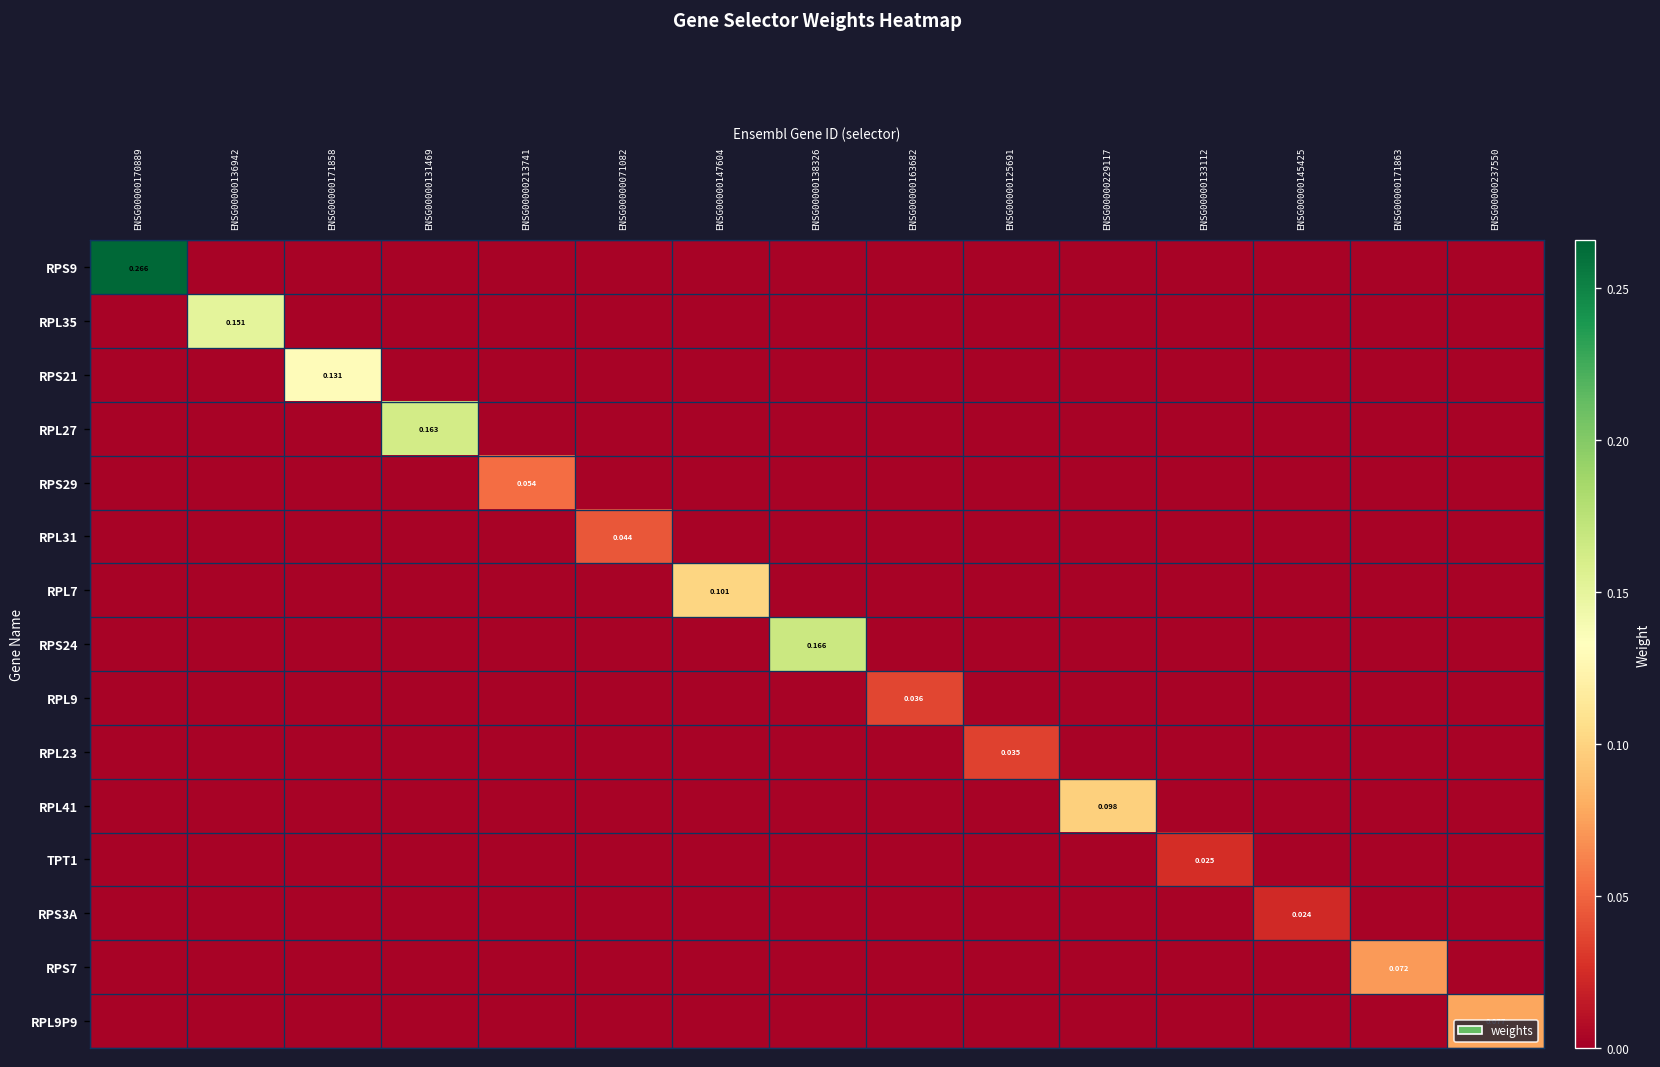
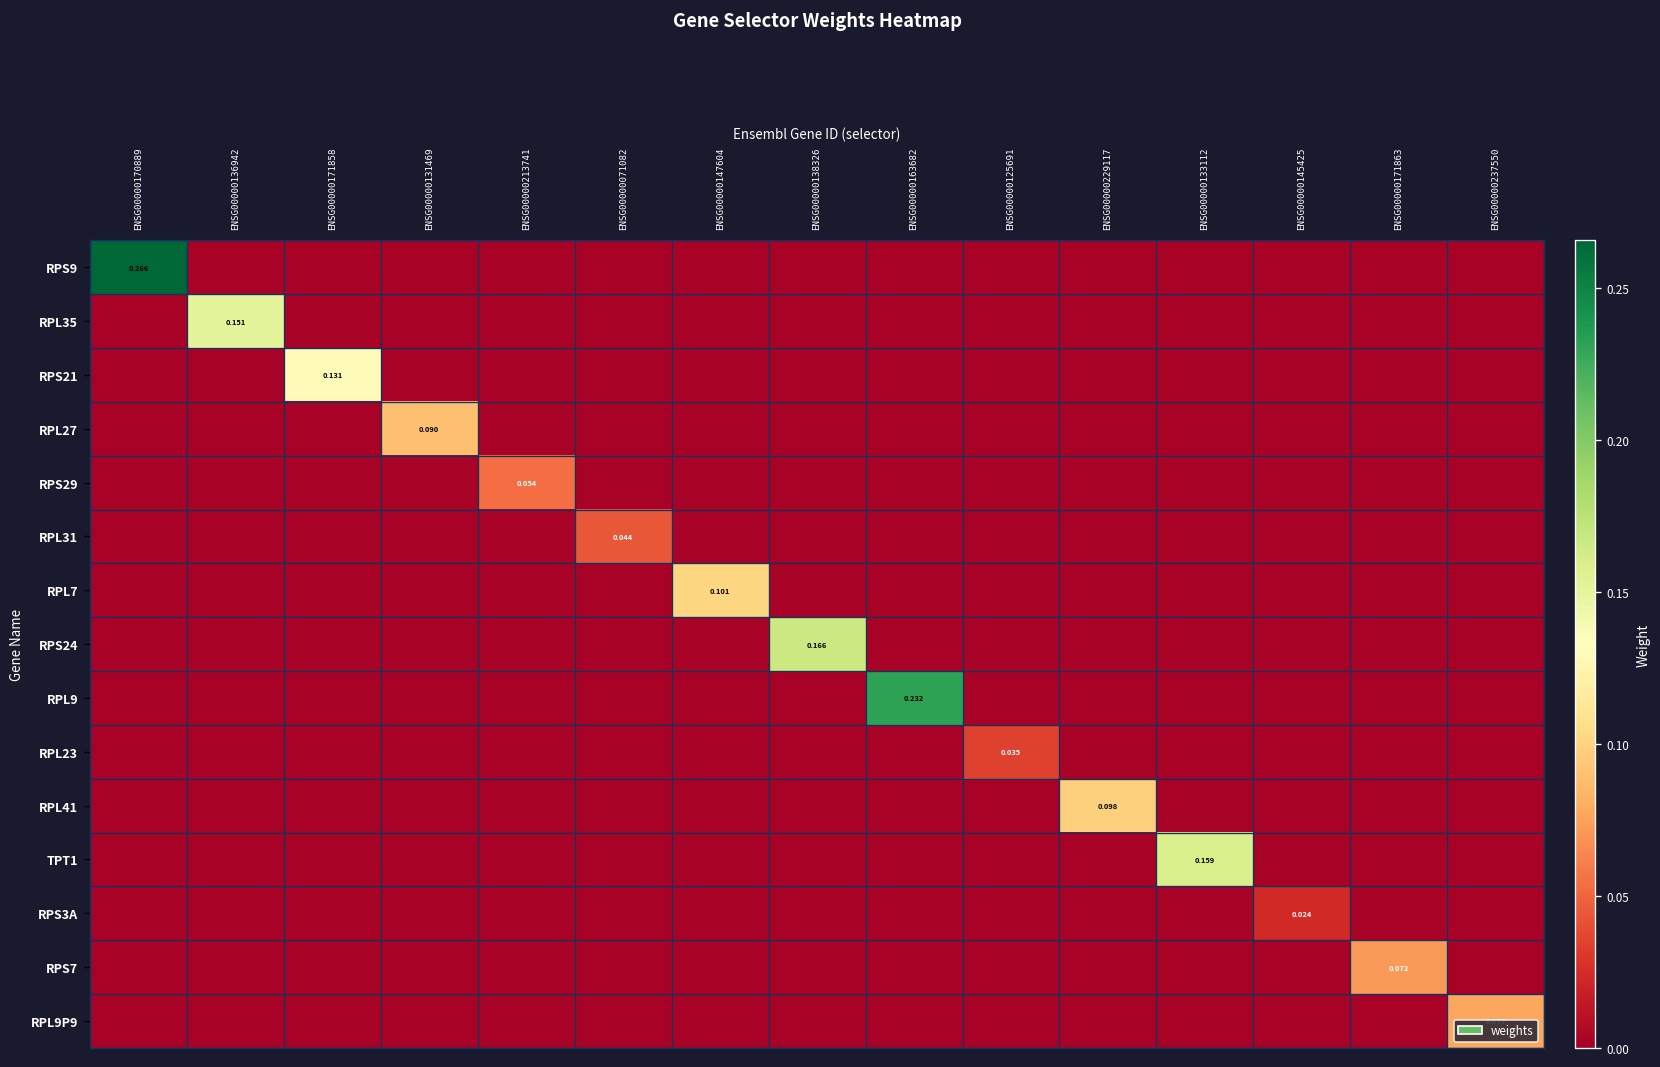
RPL27, ENSG00000131469: 0.163 -> 0.090
RPL9, ENSG00000163682: 0.036 -> 0.232
TPT1, ENSG00000133112: 0.025 -> 0.159
